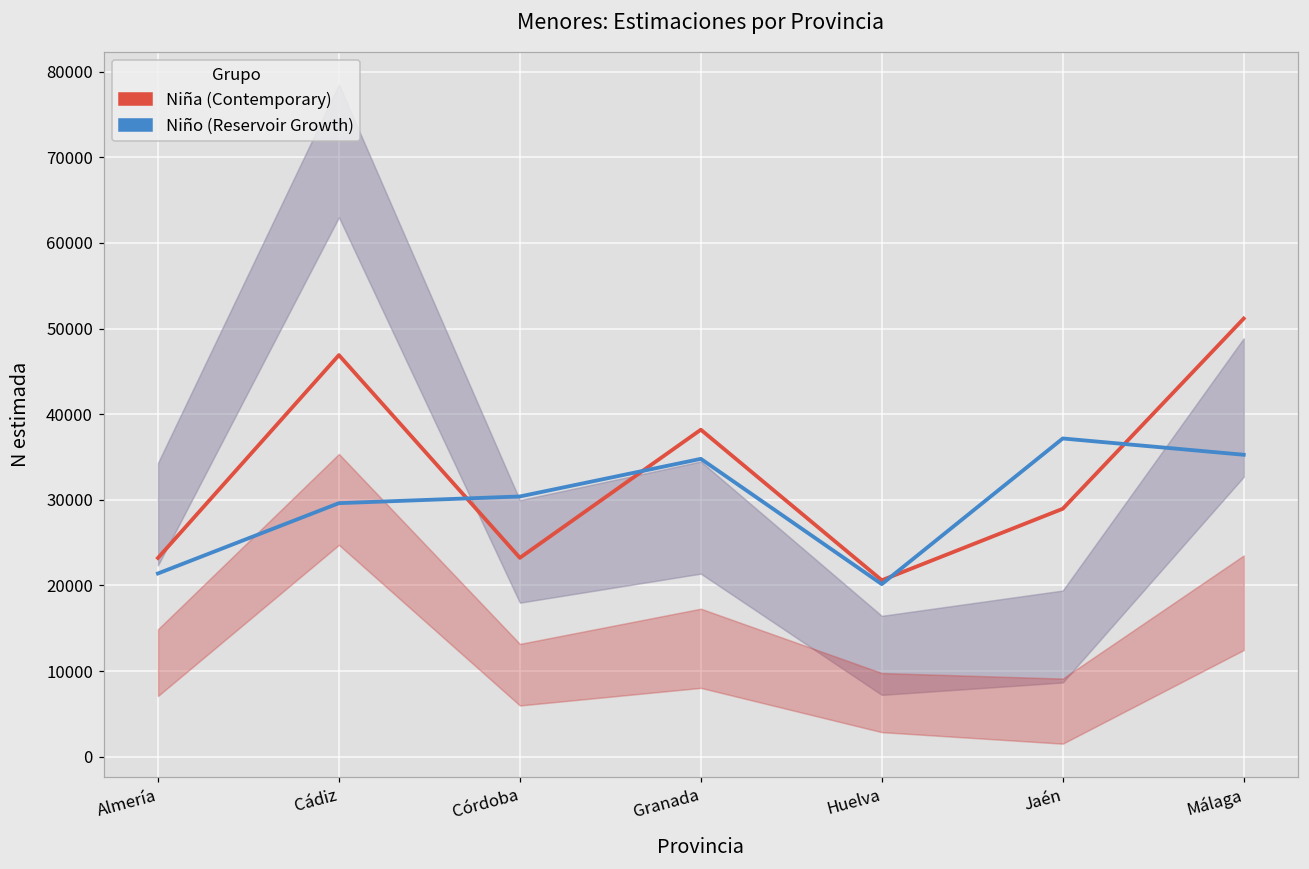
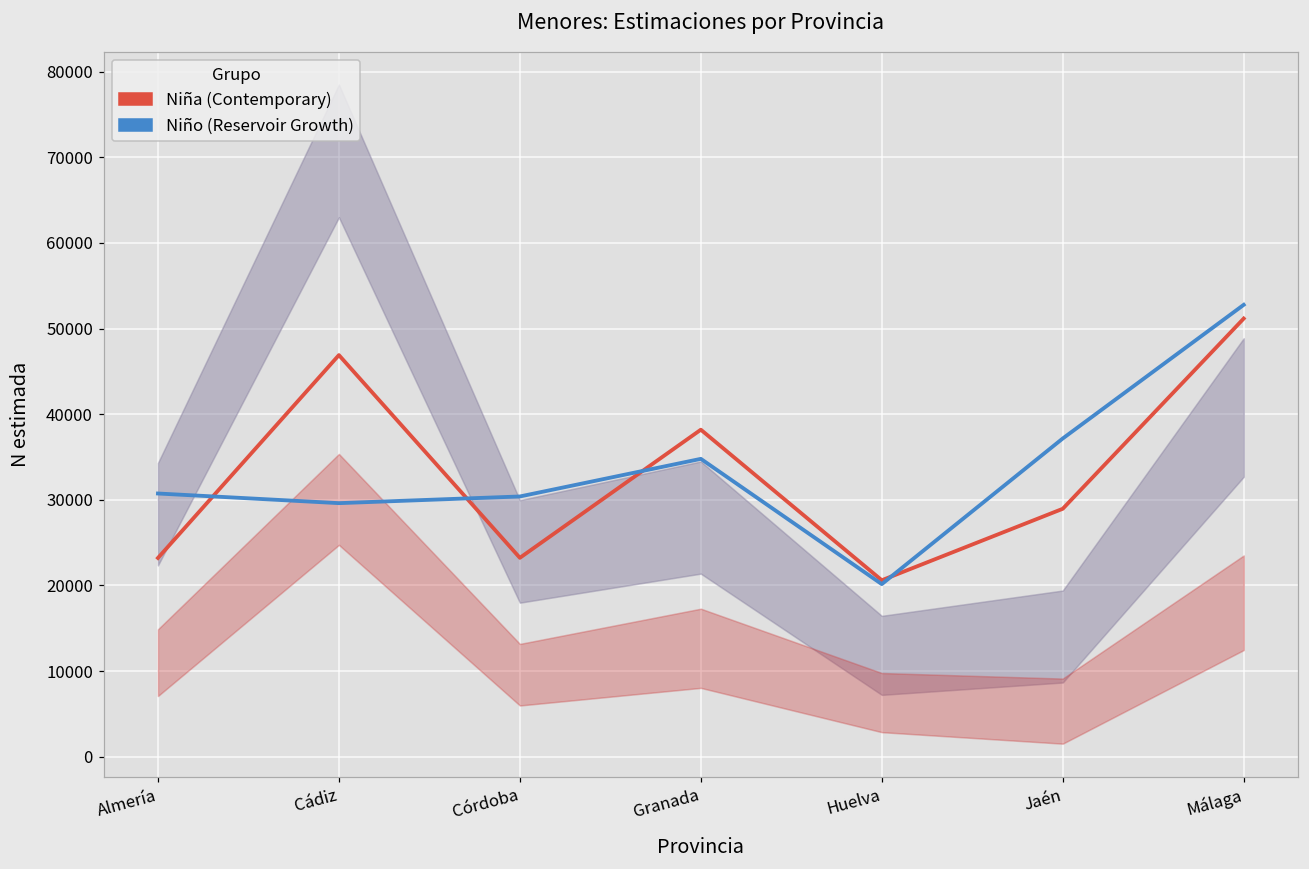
Niño (Reservoir Growth), Almería: 21000 -> 31000
Niño (Reservoir Growth), Málaga: 35000 -> 53000
